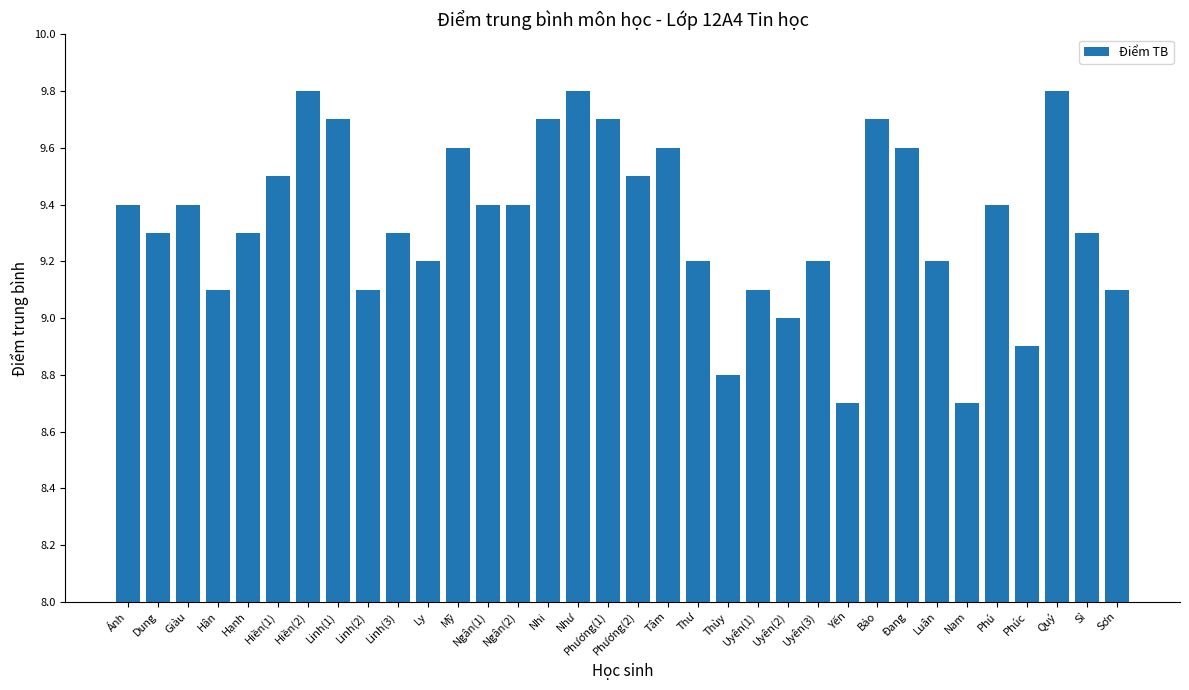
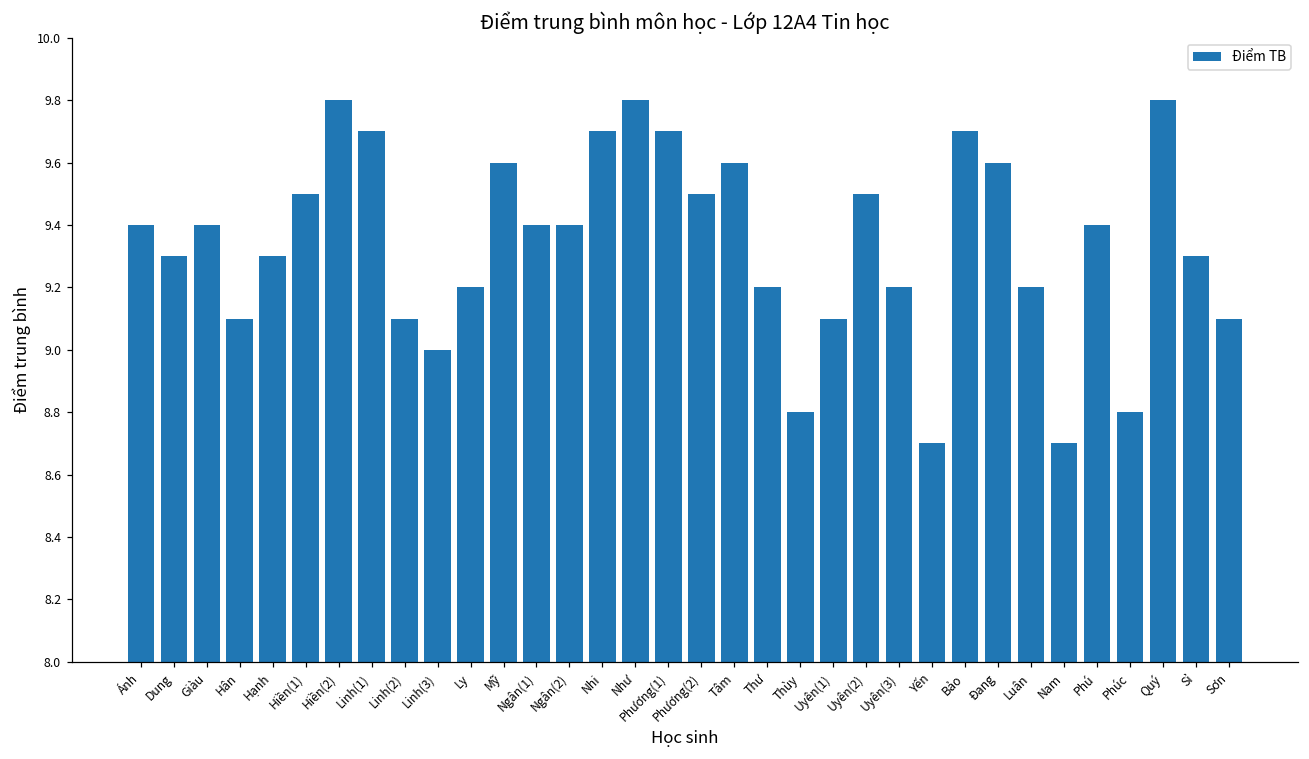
Linh(3): 9.3 -> 9.0
Uyên(2): 9.0 -> 9.5
Phúc: 8.9 -> 8.8
